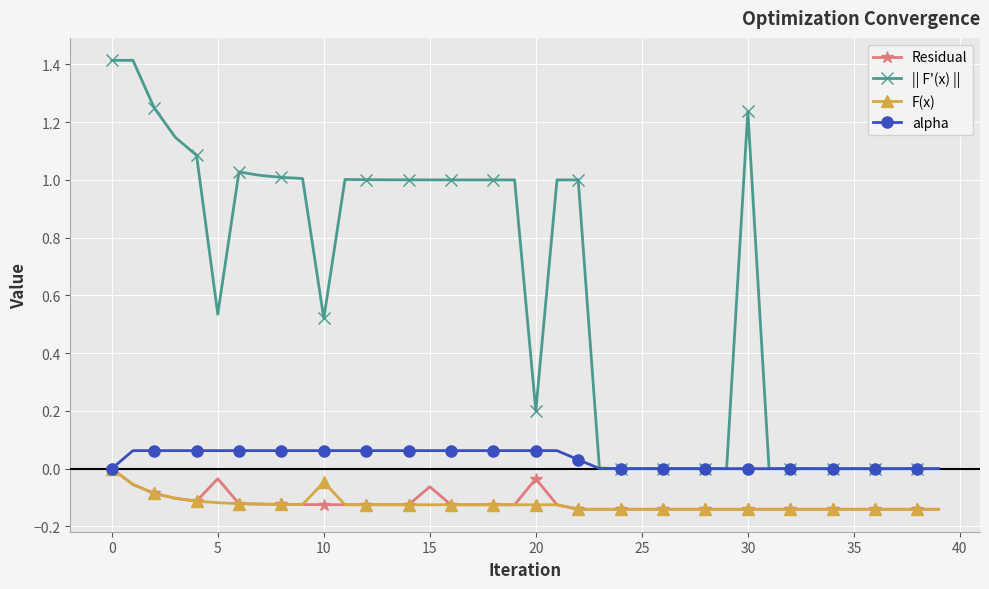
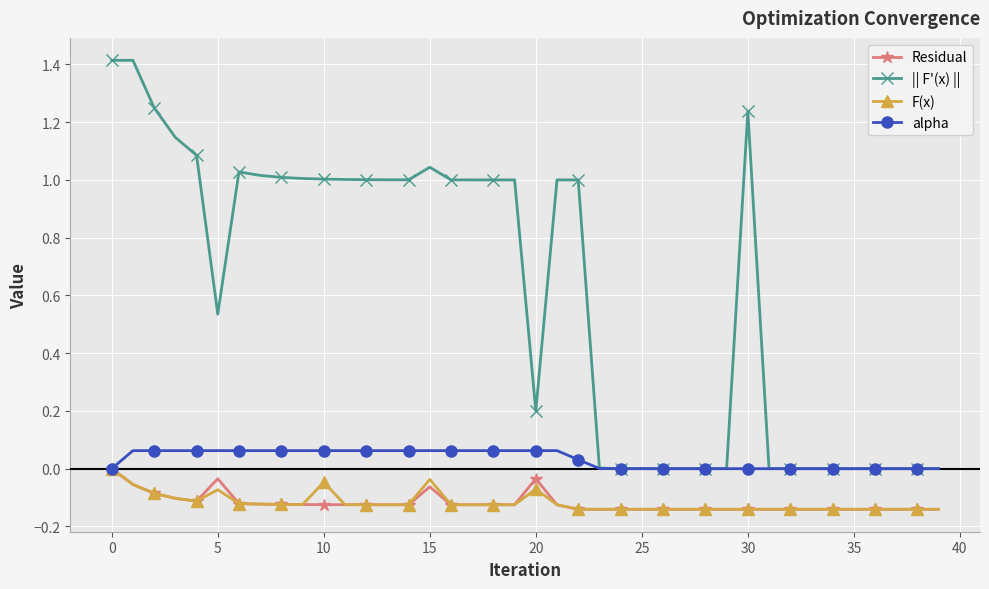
F(x), 5: -0.12 -> -0.07
|| F'(x) ||, 10: 0.52 -> 1.00
|| F'(x) ||, 15: 1.00 -> 1.04
F(x), 15: -0.12 -> -0.04
F(x), 20: -0.12 -> -0.07
